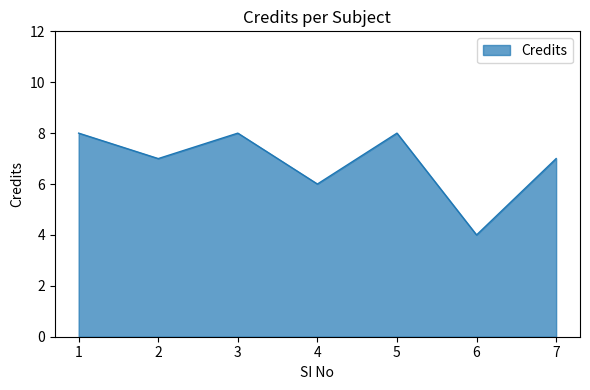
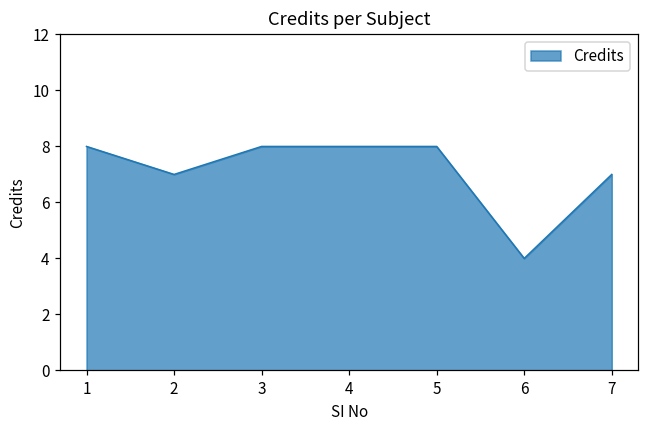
4: 6 -> 8
